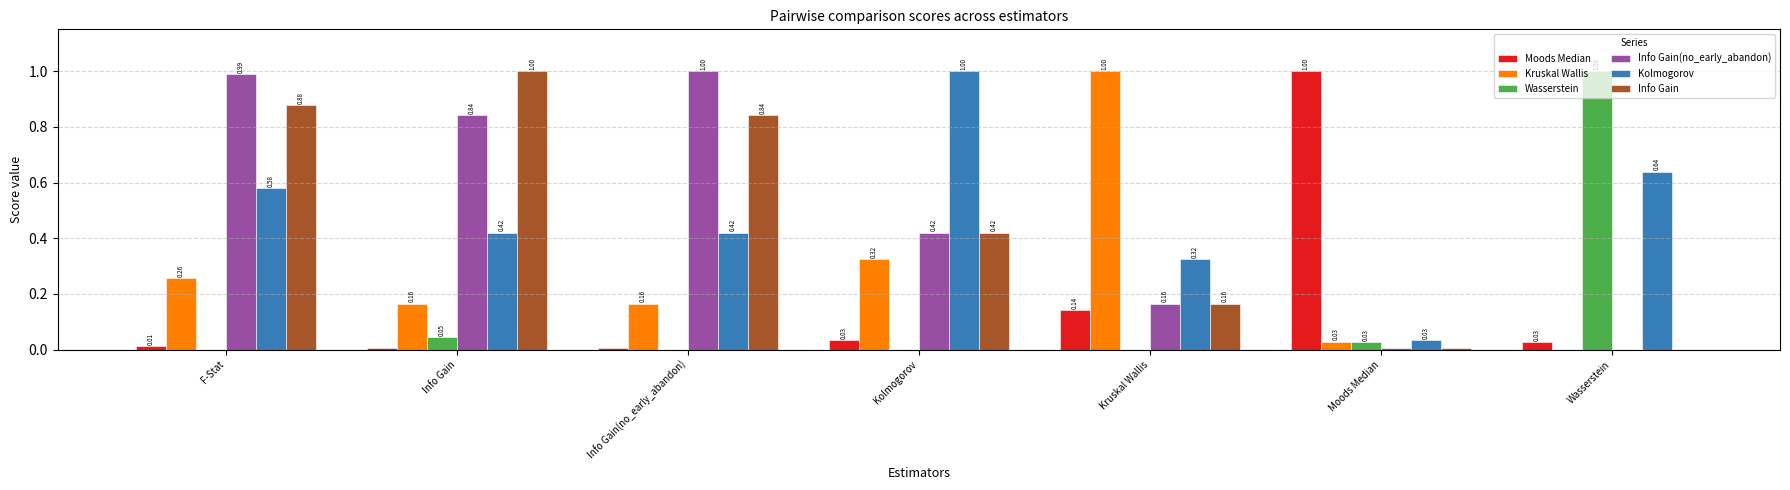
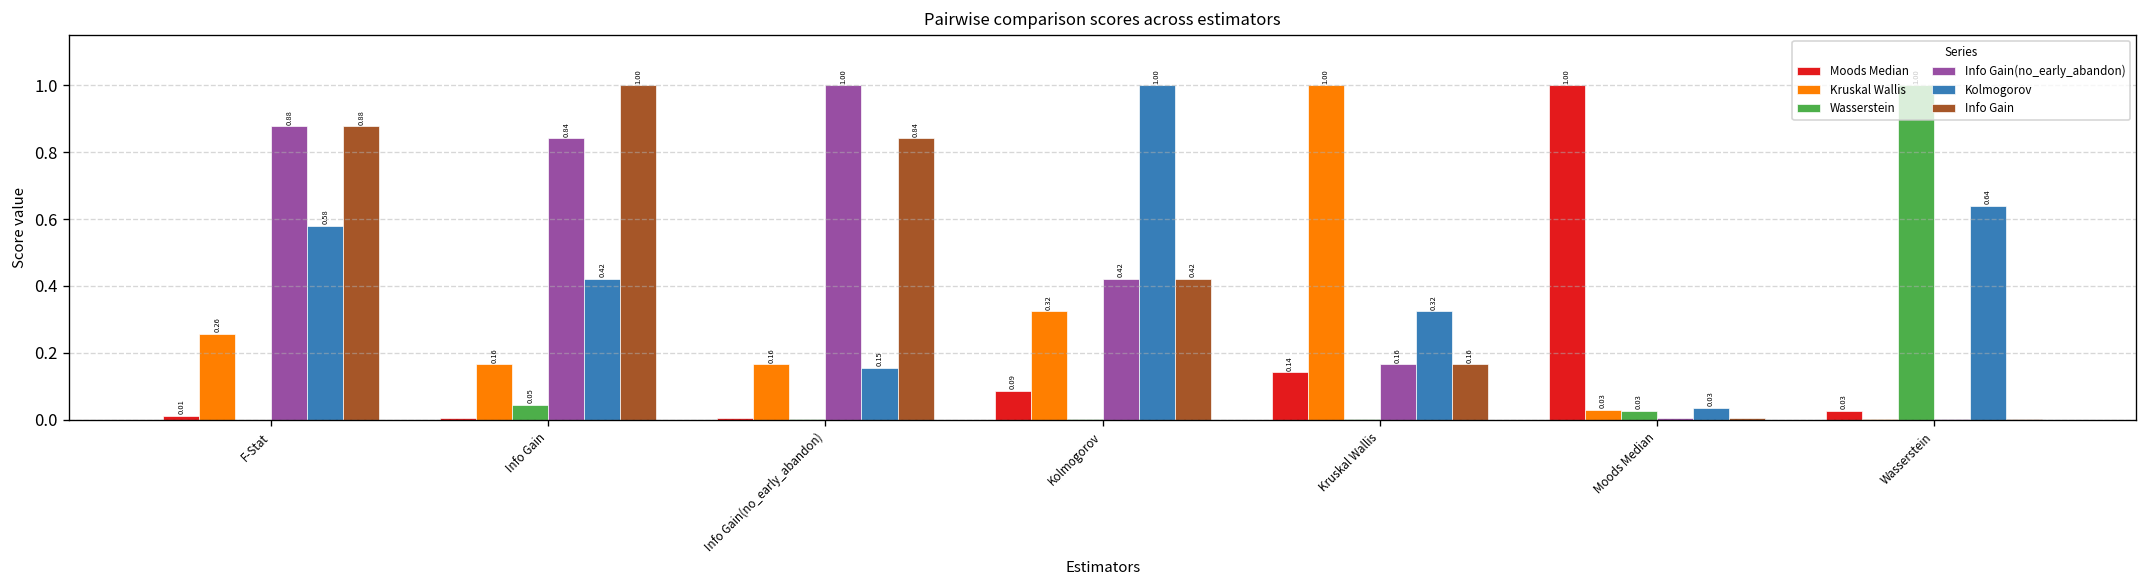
Info Gain(no_early_abandon), F-Stat: 0.99 -> 0.88
Kolmogorov, Info Gain(no_early_abandon): 0.42 -> 0.15
Moods Median, Kolmogorov: 0.03 -> 0.09
